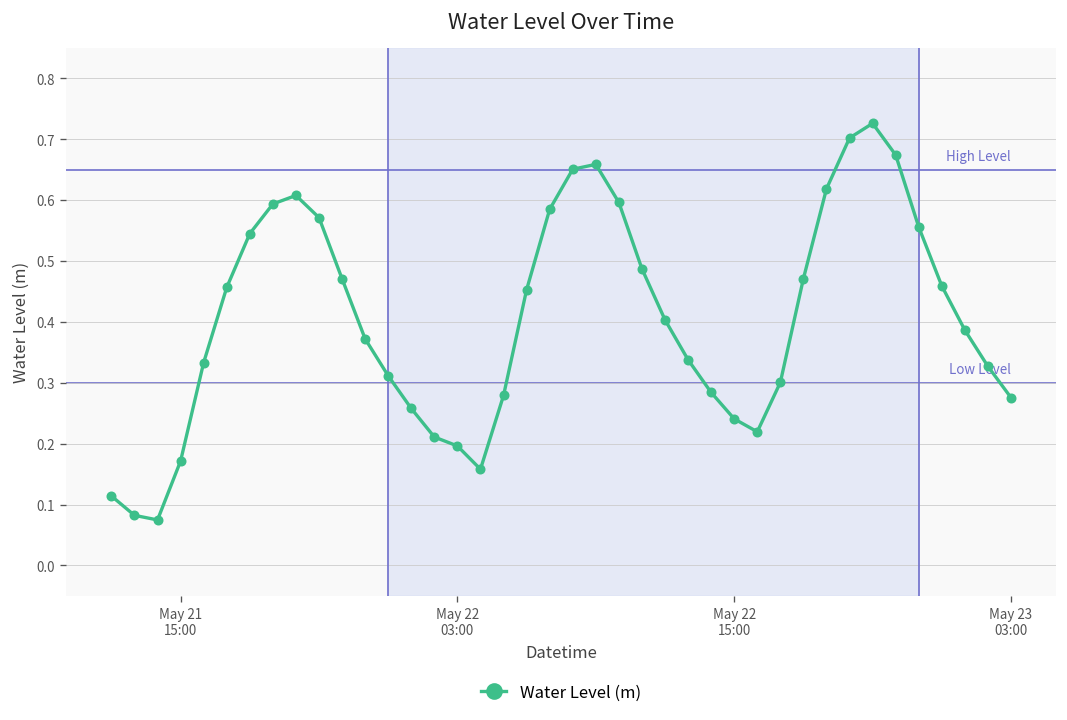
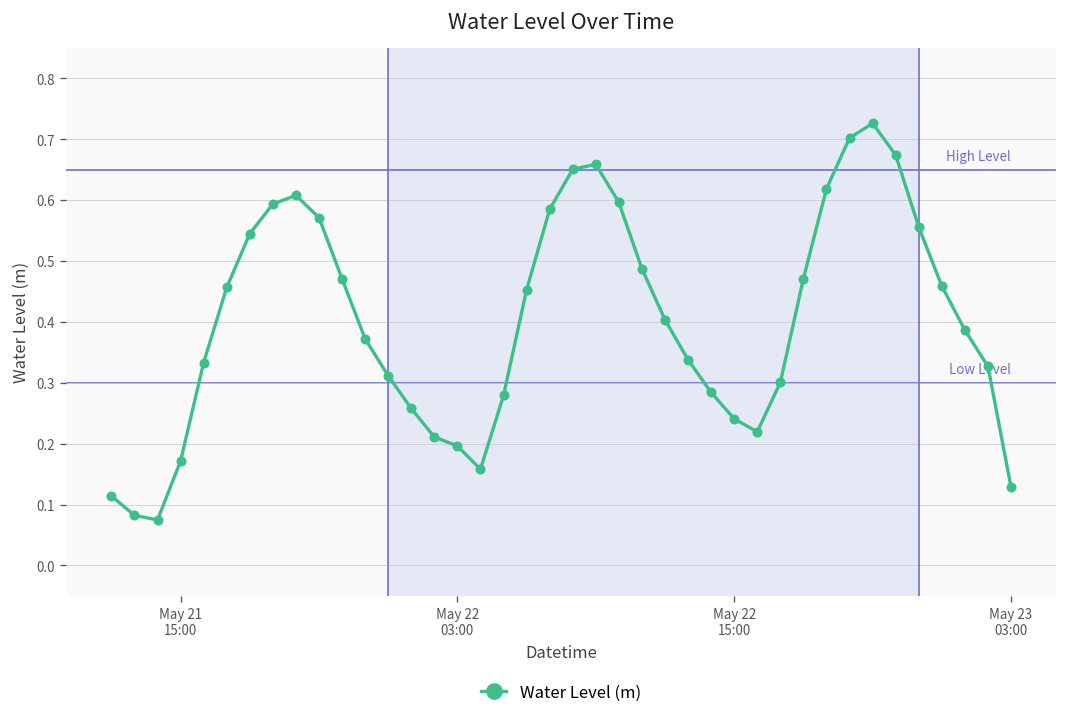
May 23 03:00: 0.28 -> 0.13
